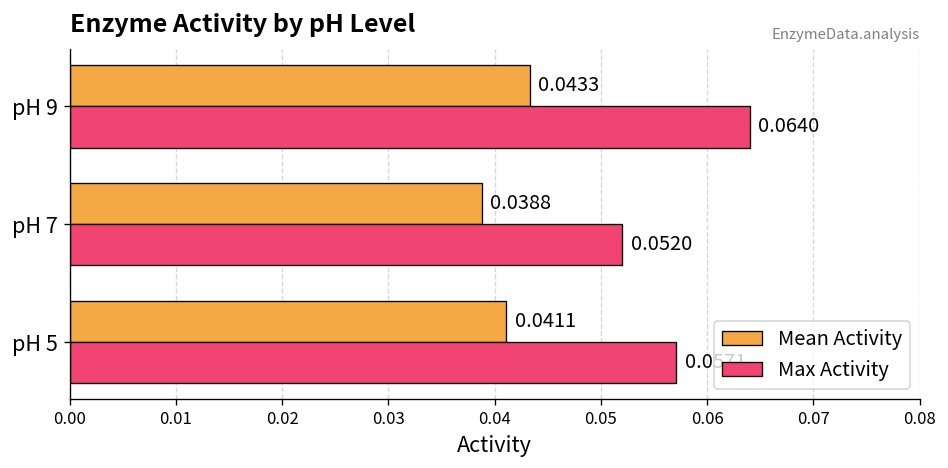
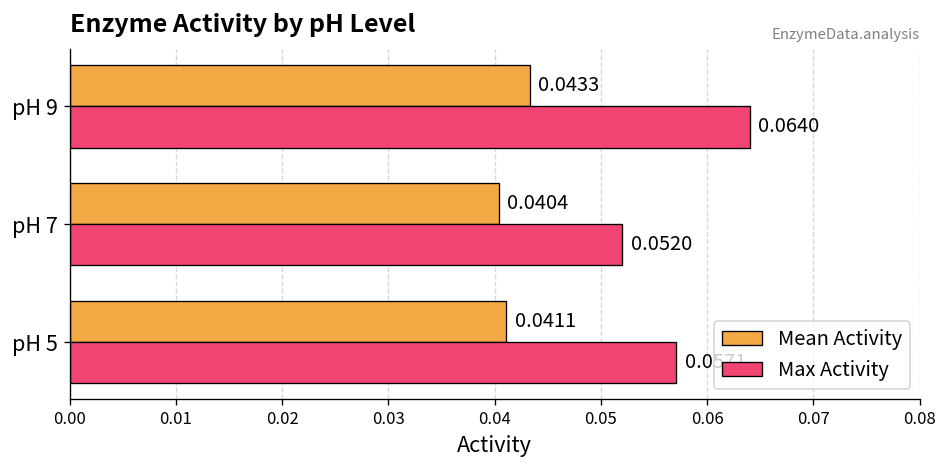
Mean Activity, pH 7: 0.0388 -> 0.0404
